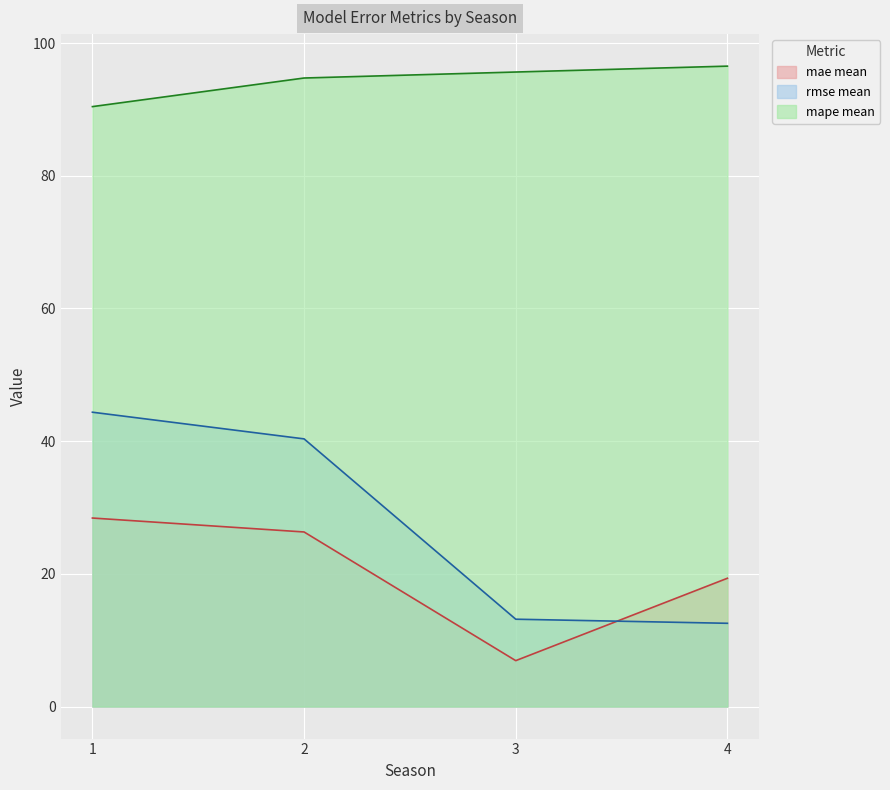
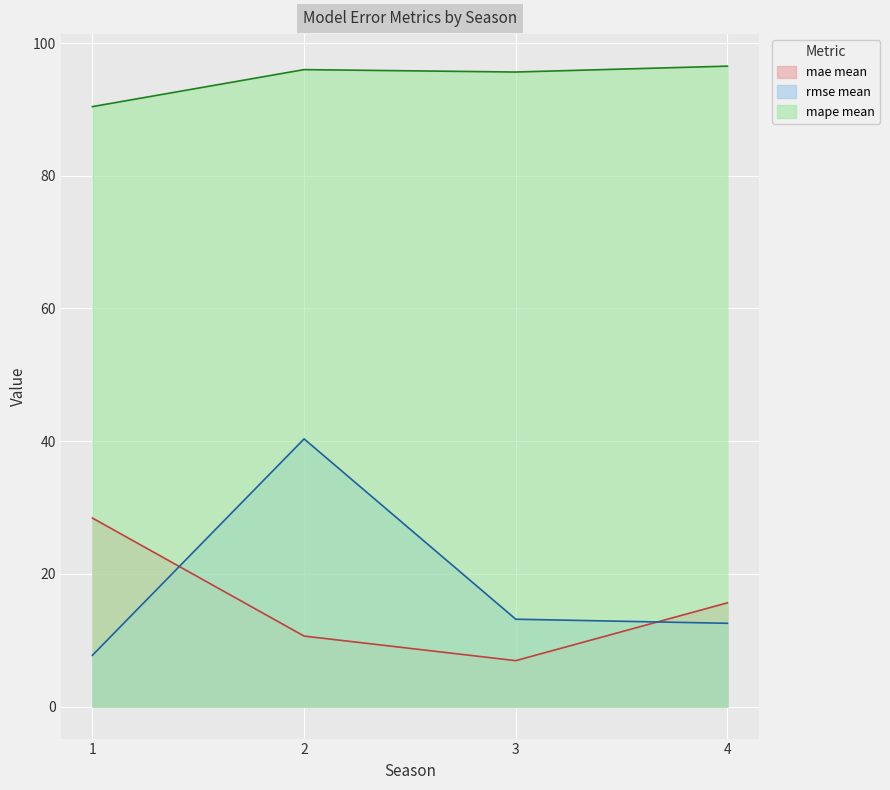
rmse mean, 1: 44 -> 8
mae mean, 2: 26 -> 11
mape mean, 2: 95 -> 96
mae mean, 4: 19 -> 16
